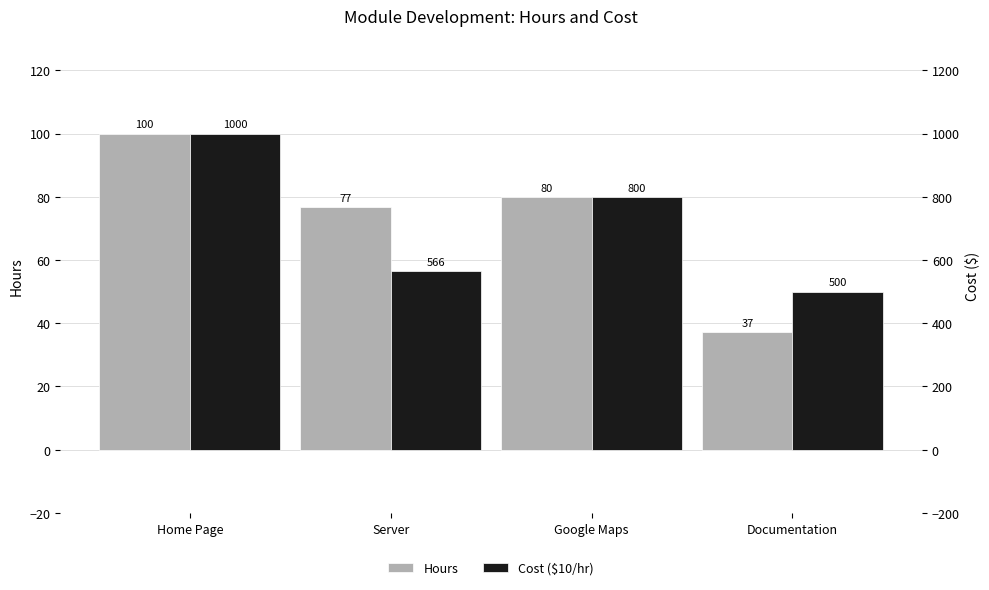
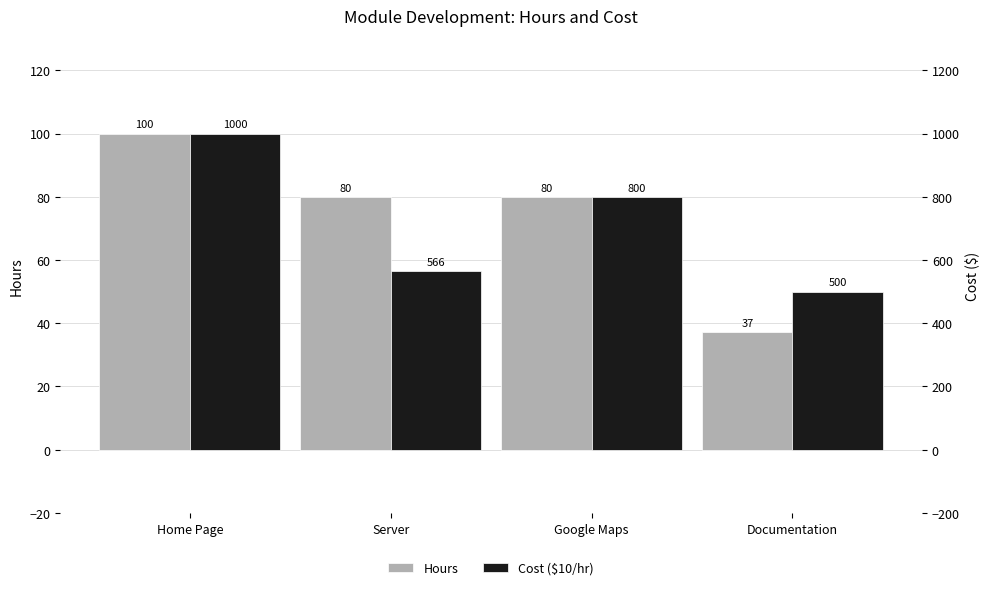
Hours, Server: 77 -> 80
